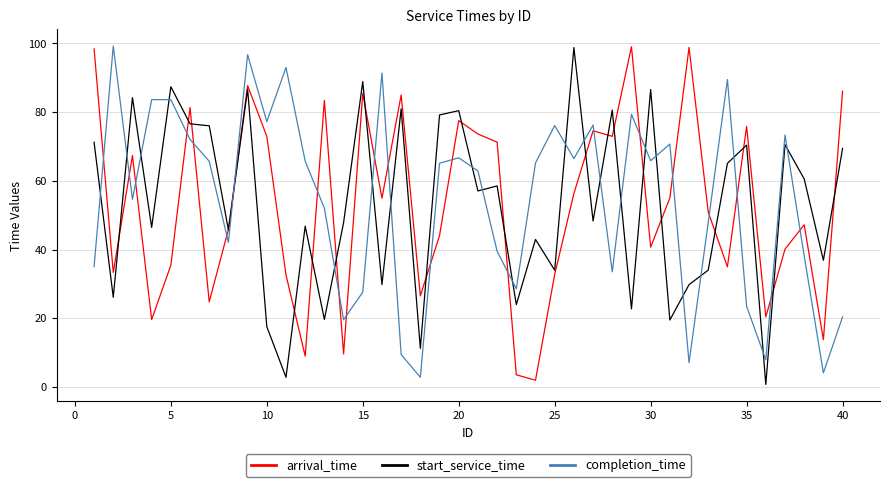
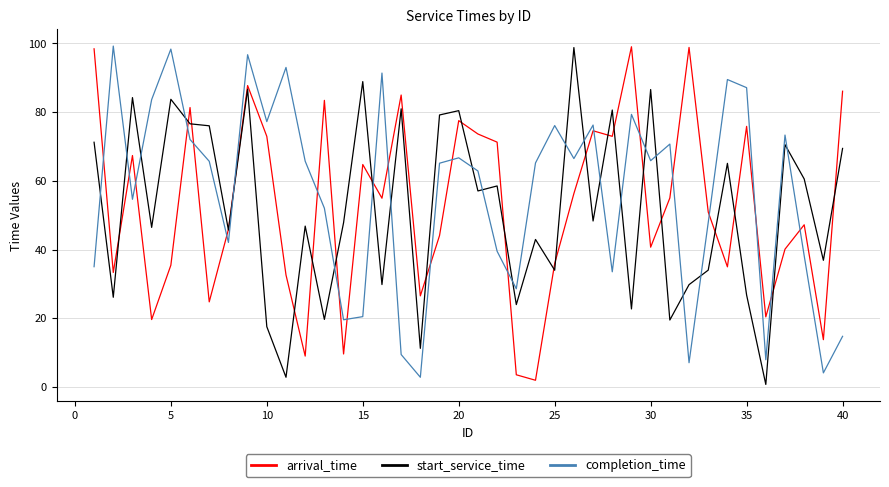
start_service_time, 5: 87 -> 84
completion_time, 5: 84 -> 98
arrival_time, 15: 85 -> 65
completion_time, 15: 28 -> 20
arrival_time, 25: 33 -> 36
start_service_time, 35: 70 -> 27
completion_time, 35: 23 -> 87
completion_time, 40: 20 -> 15
